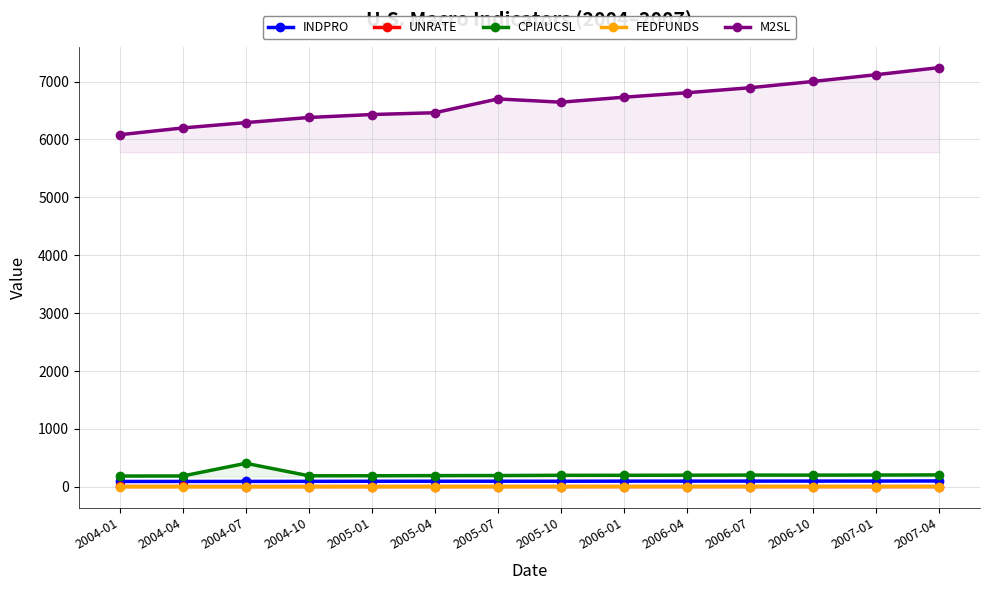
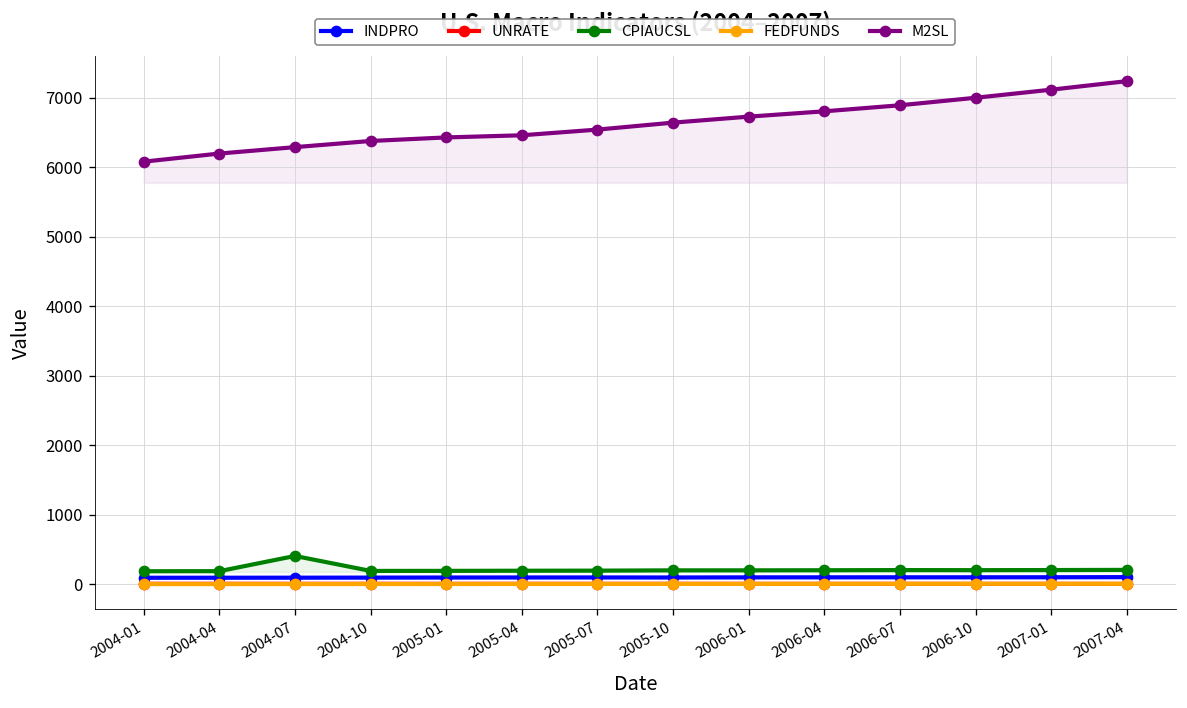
M2SL, 2005-07: 6700 -> 6500
